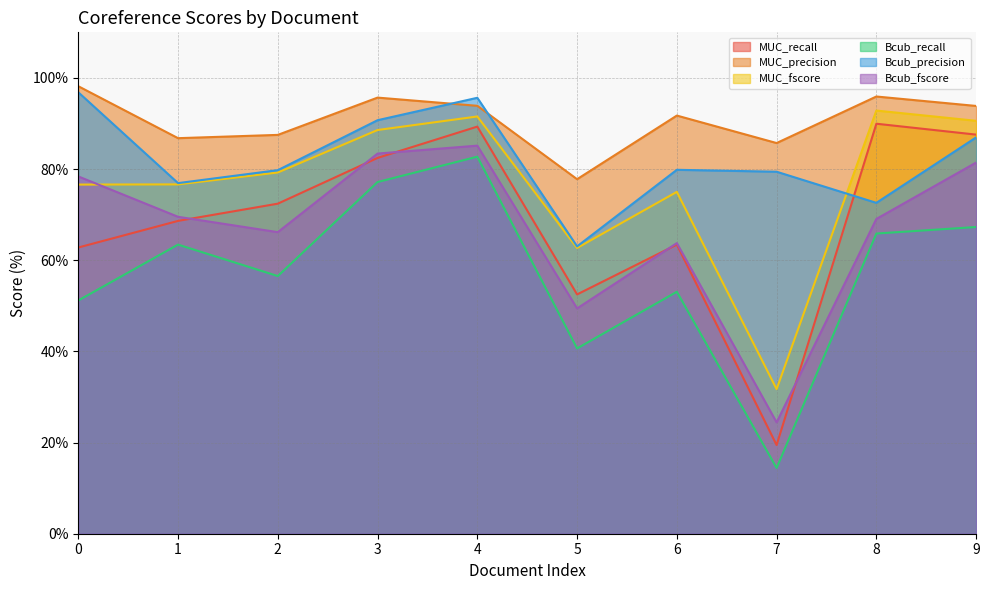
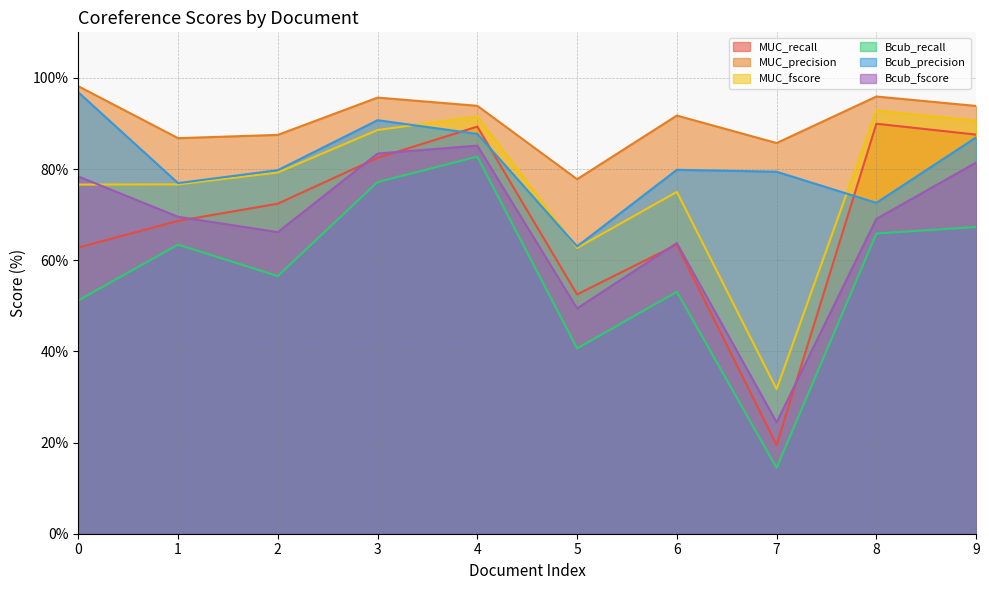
Bcub_precision, 4: 96% -> 88%
